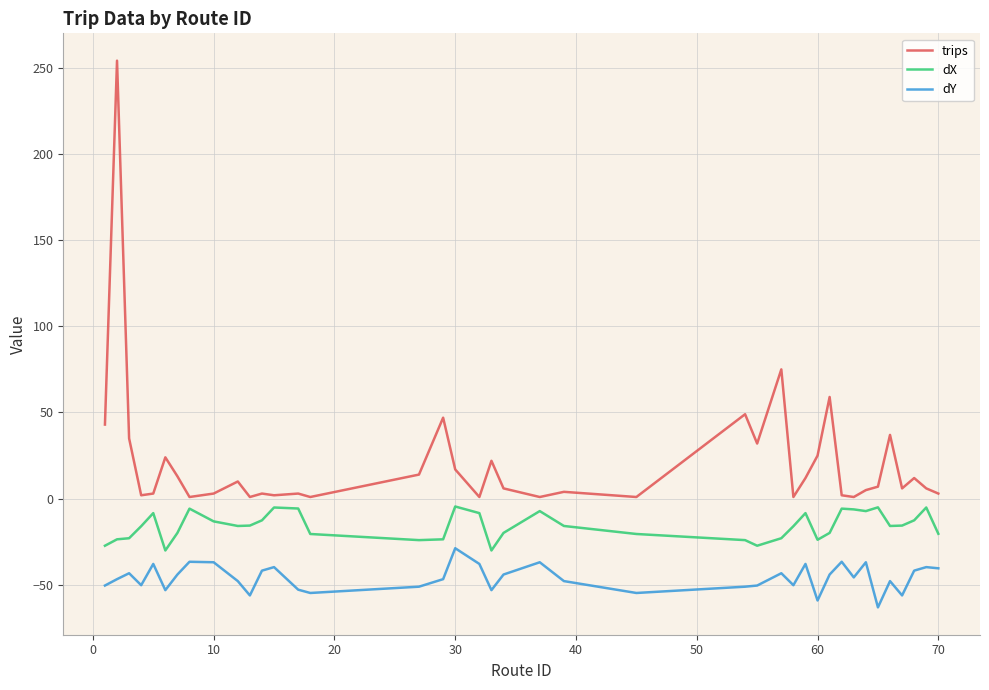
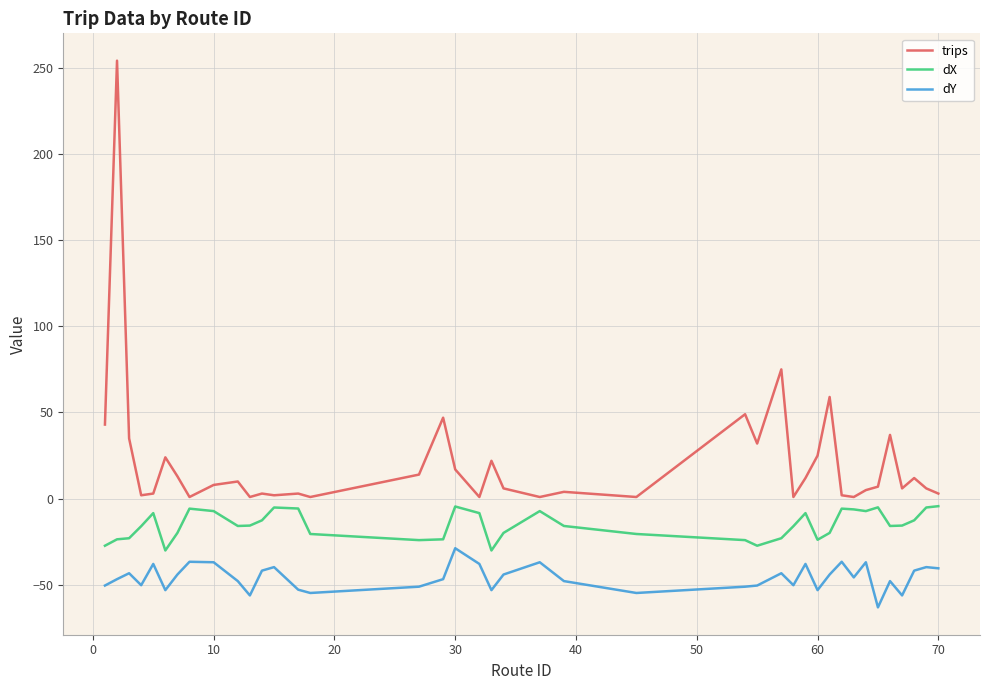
trips, 10: 3 -> 8
dX, 10: -13 -> -7
dY, 60: -59 -> -53
dX, 70: -20 -> -4
